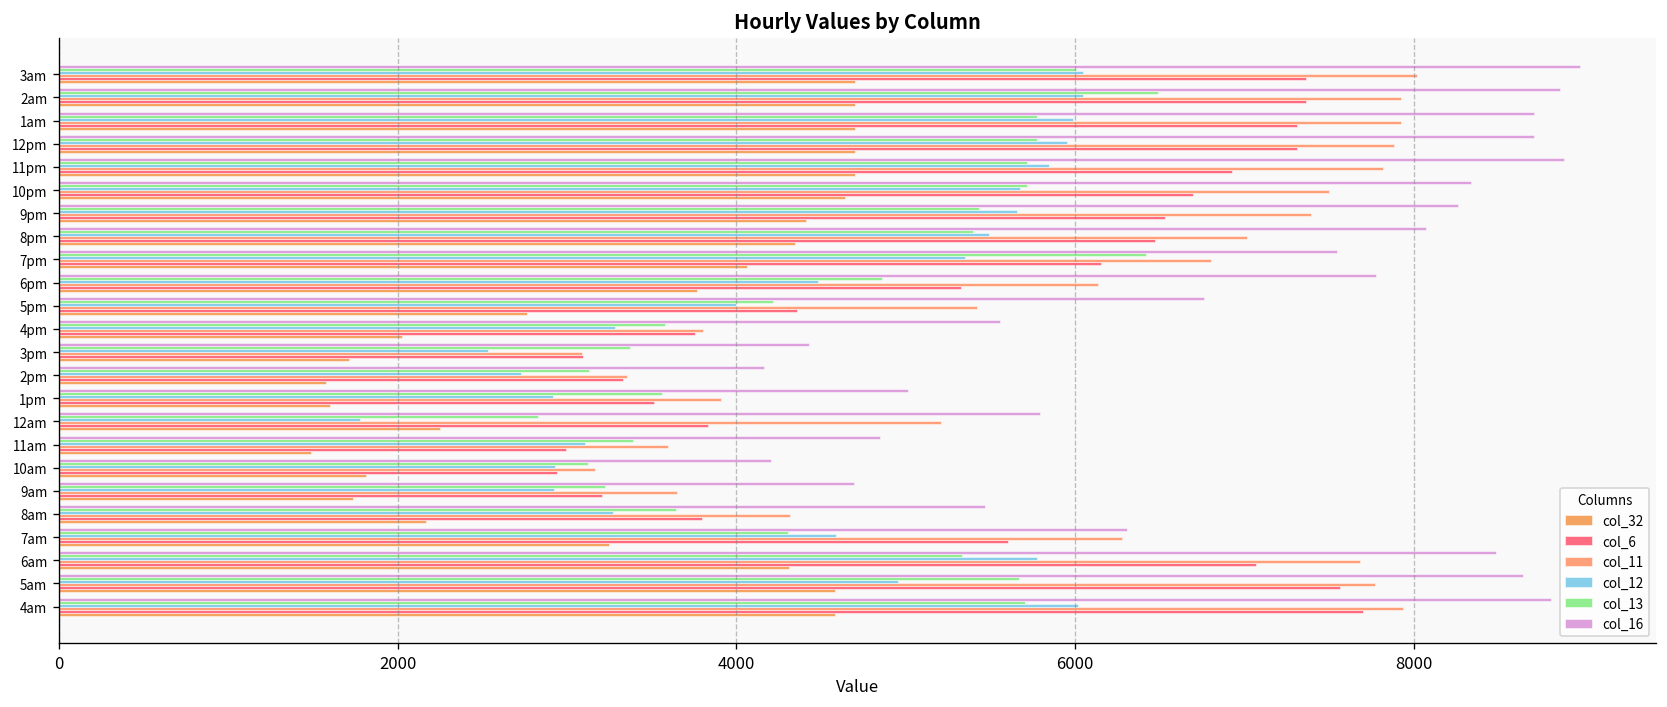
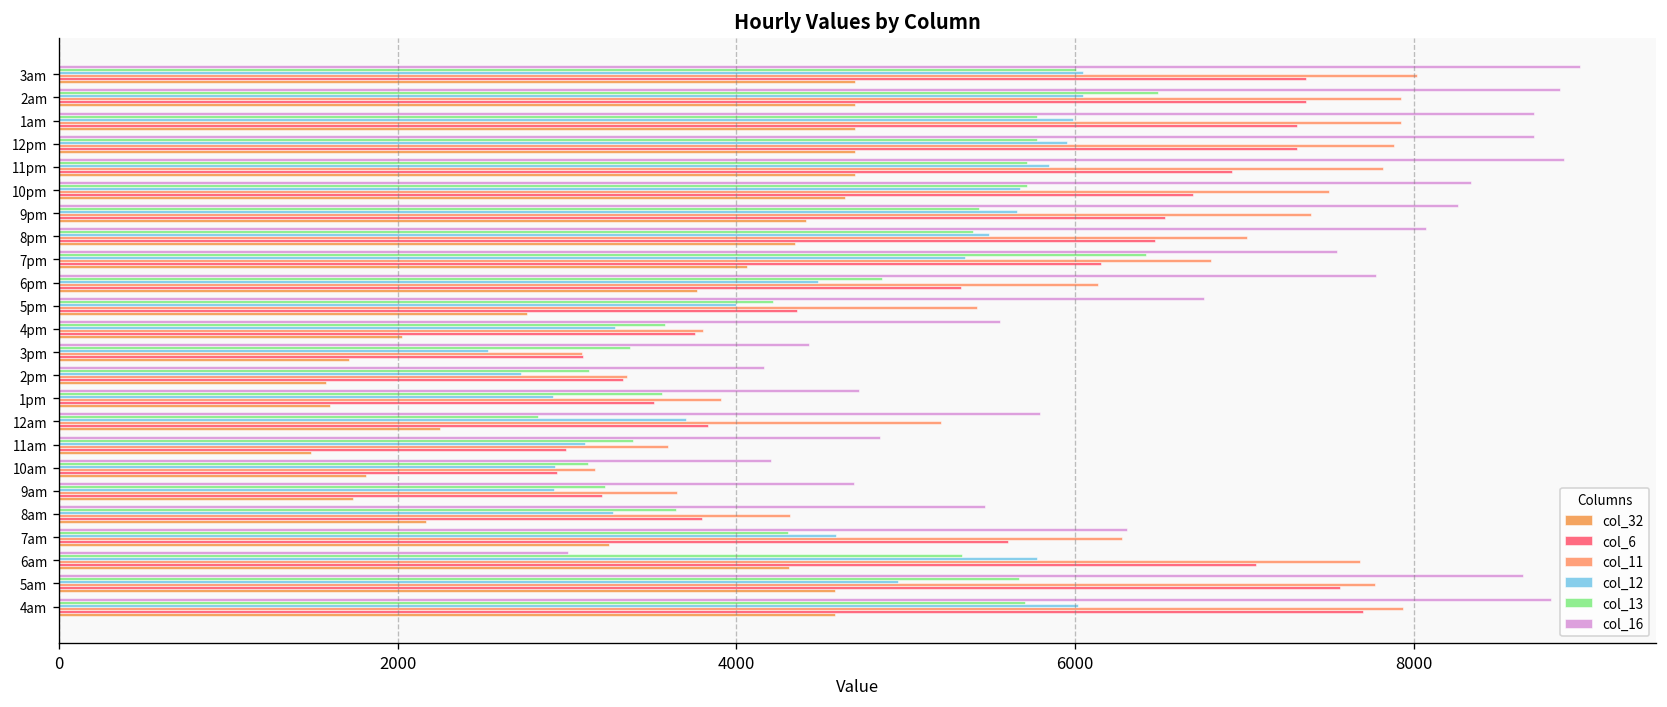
col_16, 1pm: 5010 -> 4720
col_12, 12am: 1780 -> 3700
col_16, 6am: 8490 -> 3010
